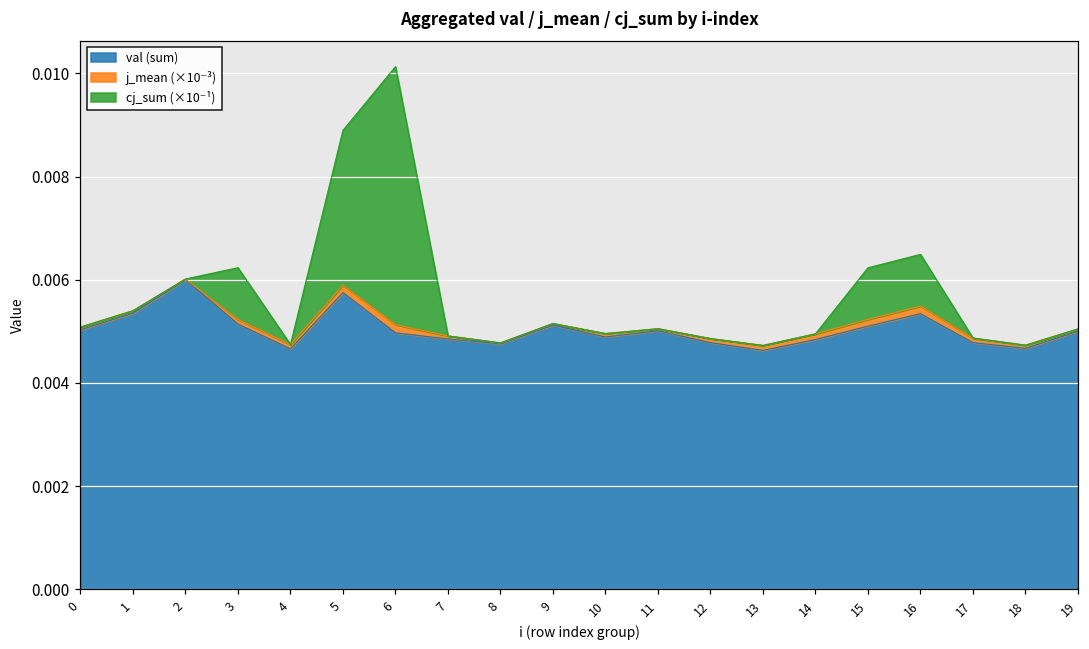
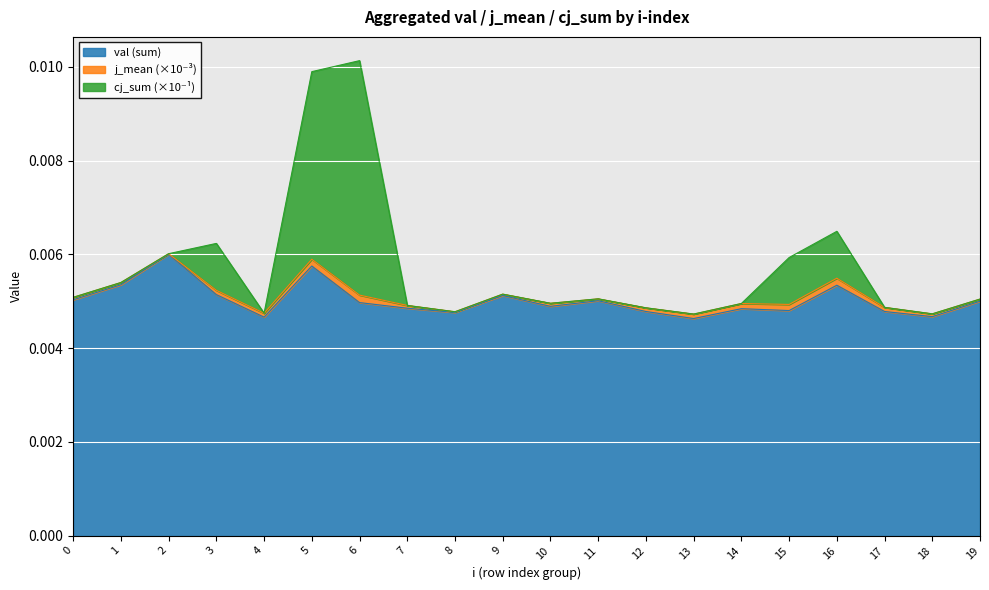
cj_sum (×10⁻¹), 5: 0.0030 -> 0.0040
val (sum), 15: 0.0051 -> 0.0048
